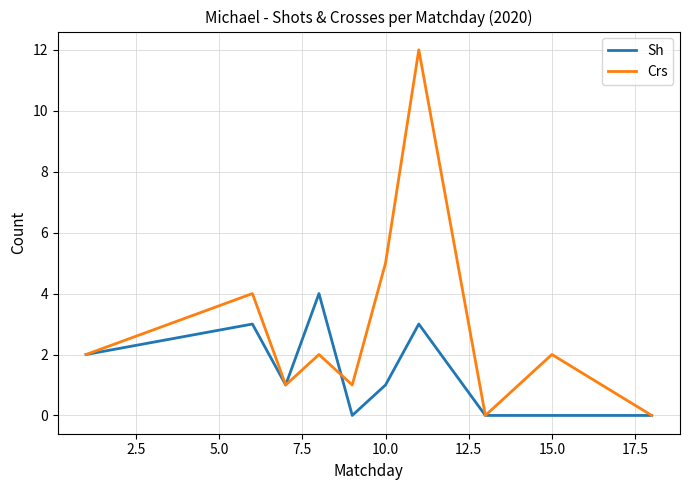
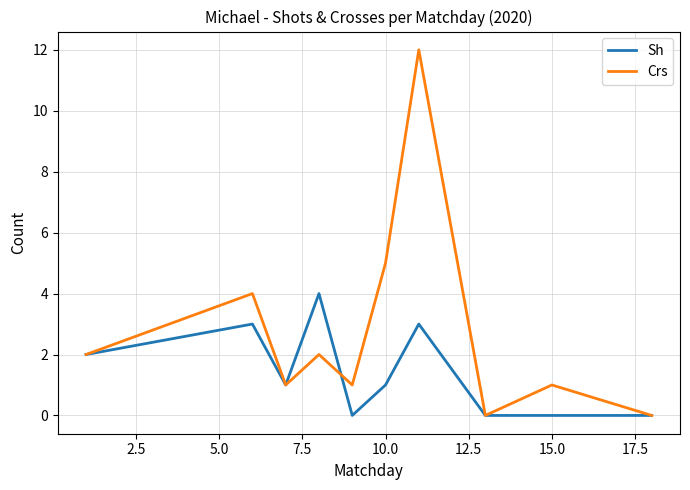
Crs, 15.0: 2 -> 1
